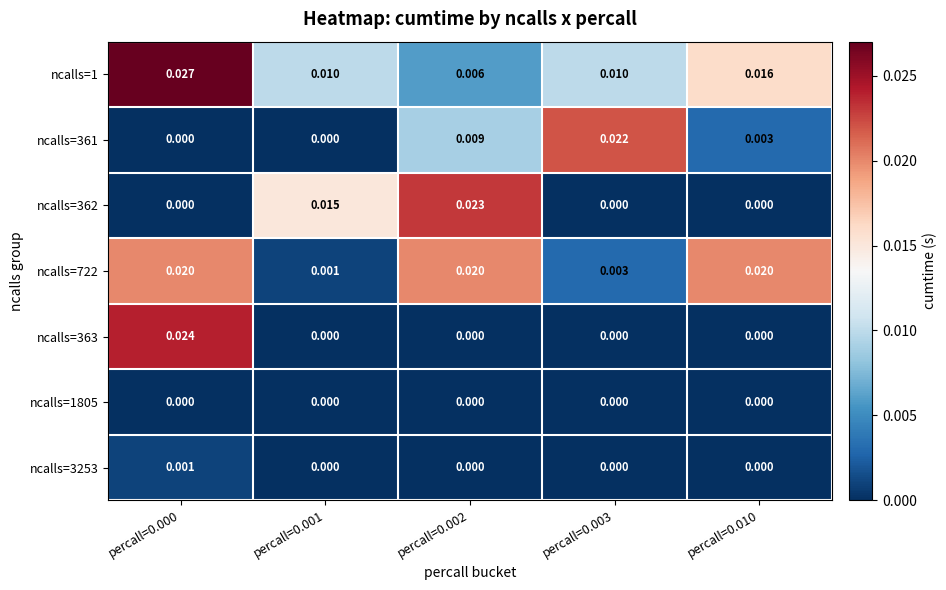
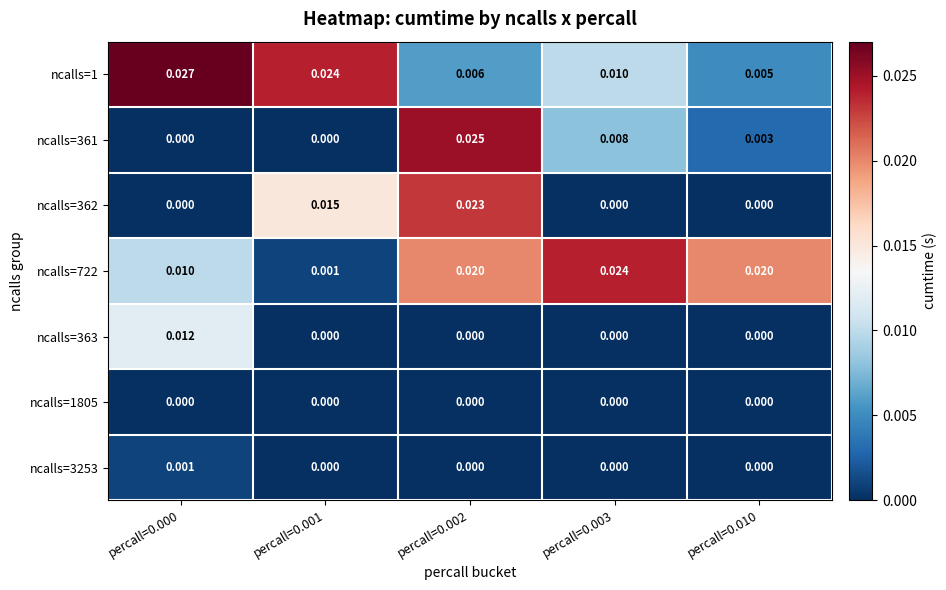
ncalls=1, percall=0.001: 0.010 -> 0.024
ncalls=1, percall=0.010: 0.016 -> 0.005
ncalls=361, percall=0.002: 0.009 -> 0.025
ncalls=361, percall=0.003: 0.022 -> 0.008
ncalls=722, percall=0.000: 0.020 -> 0.010
ncalls=722, percall=0.003: 0.003 -> 0.024
ncalls=363, percall=0.000: 0.024 -> 0.012
